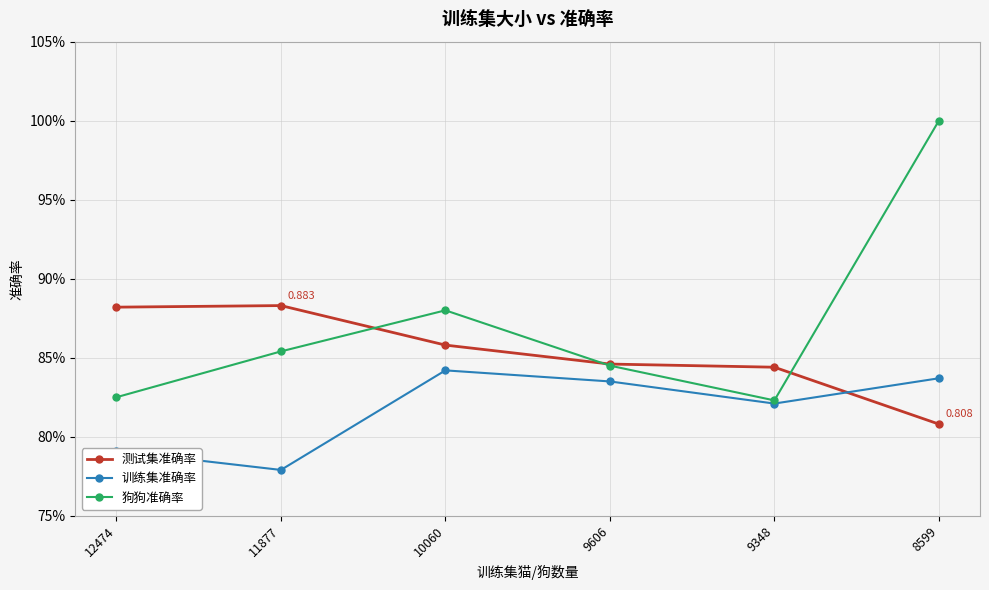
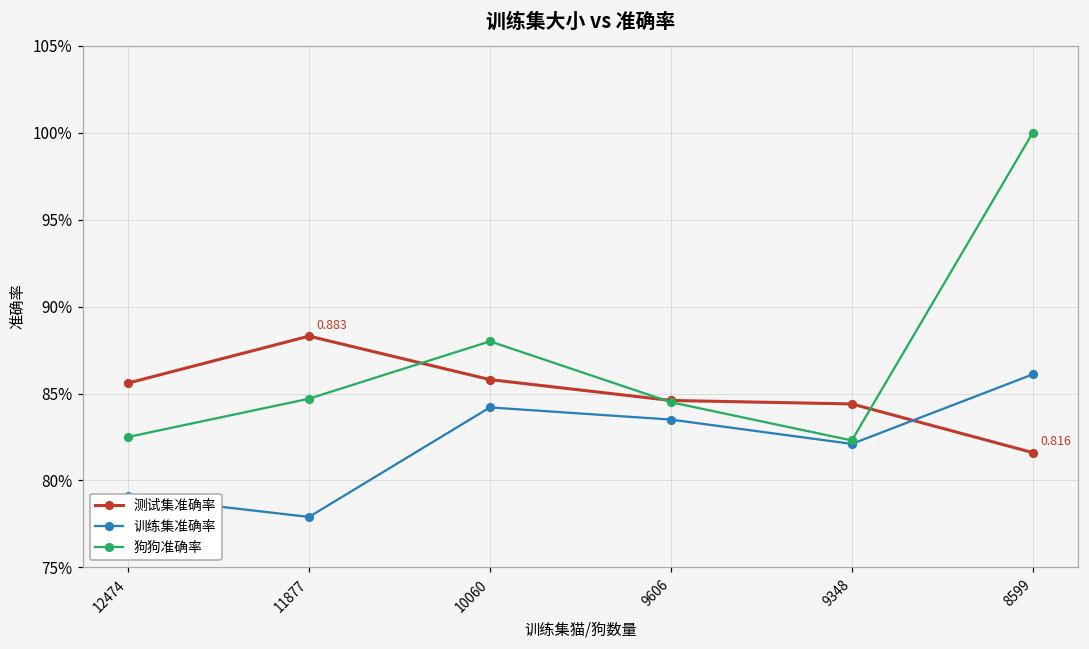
测试集准确率, 12474: 88.2% -> 85.6%
狗狗准确率, 11877: 85.4% -> 84.7%
测试集准确率, 8599: 0.808 -> 0.816
训练集准确率, 8599: 83.7% -> 86.1%
